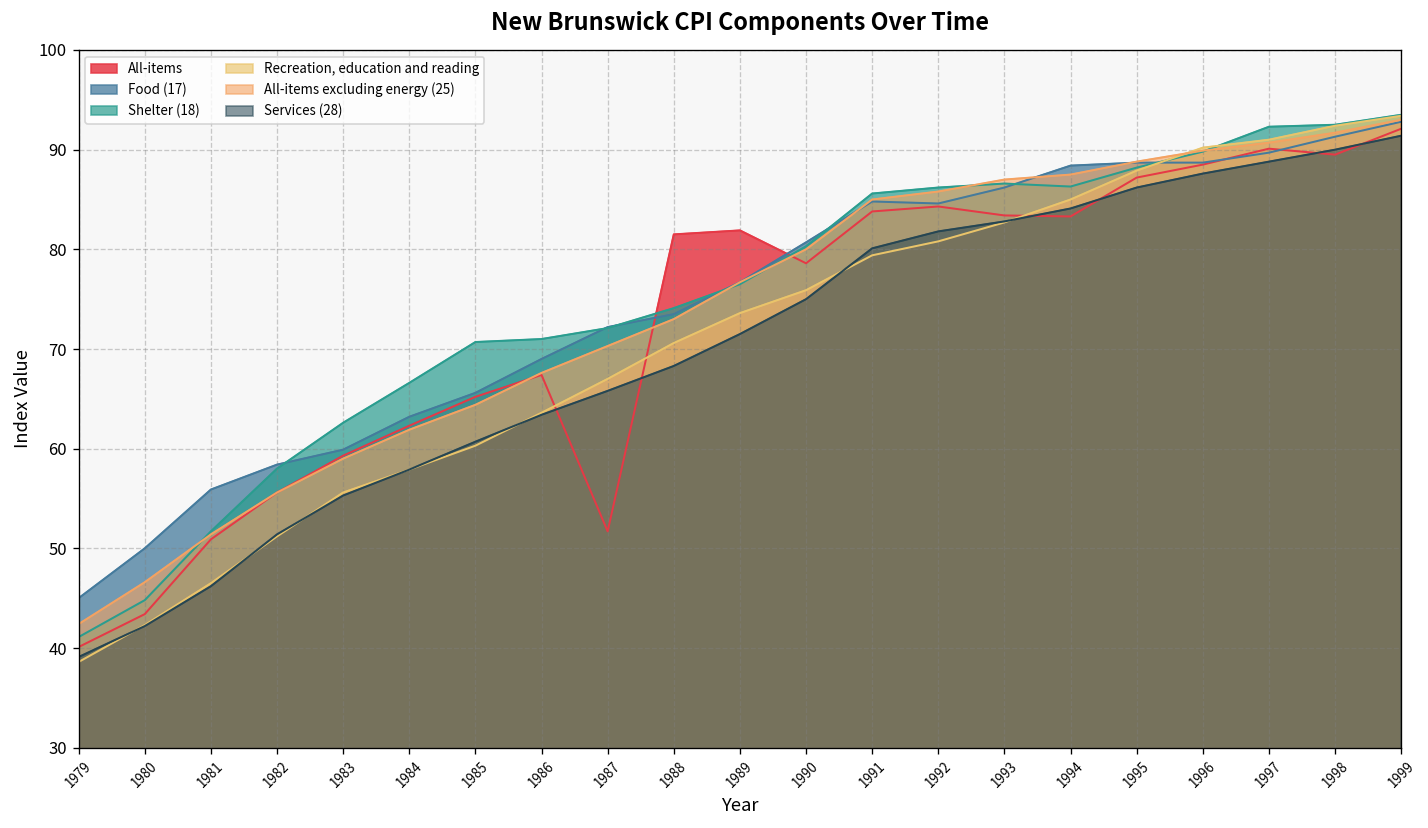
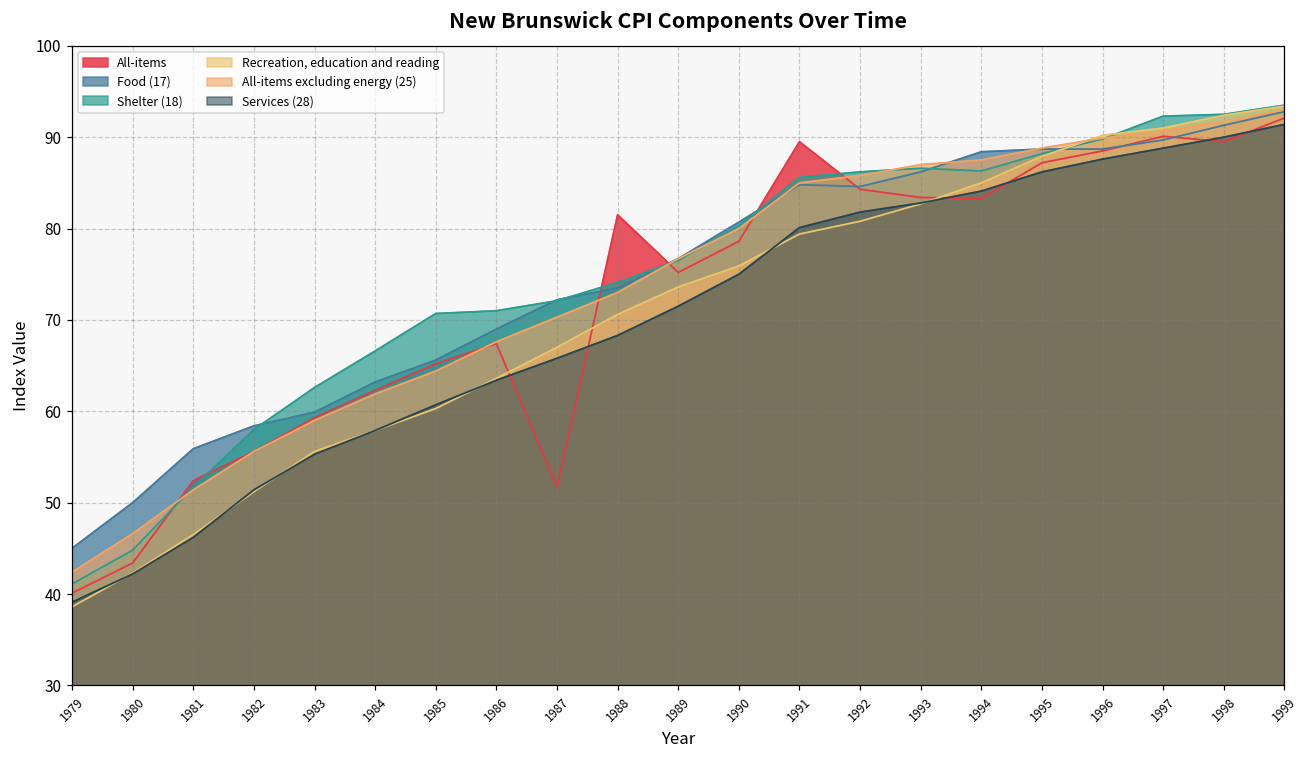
All-items, 1981: 51 -> 52
All-items, 1989: 82 -> 75
All-items, 1991: 84 -> 90
